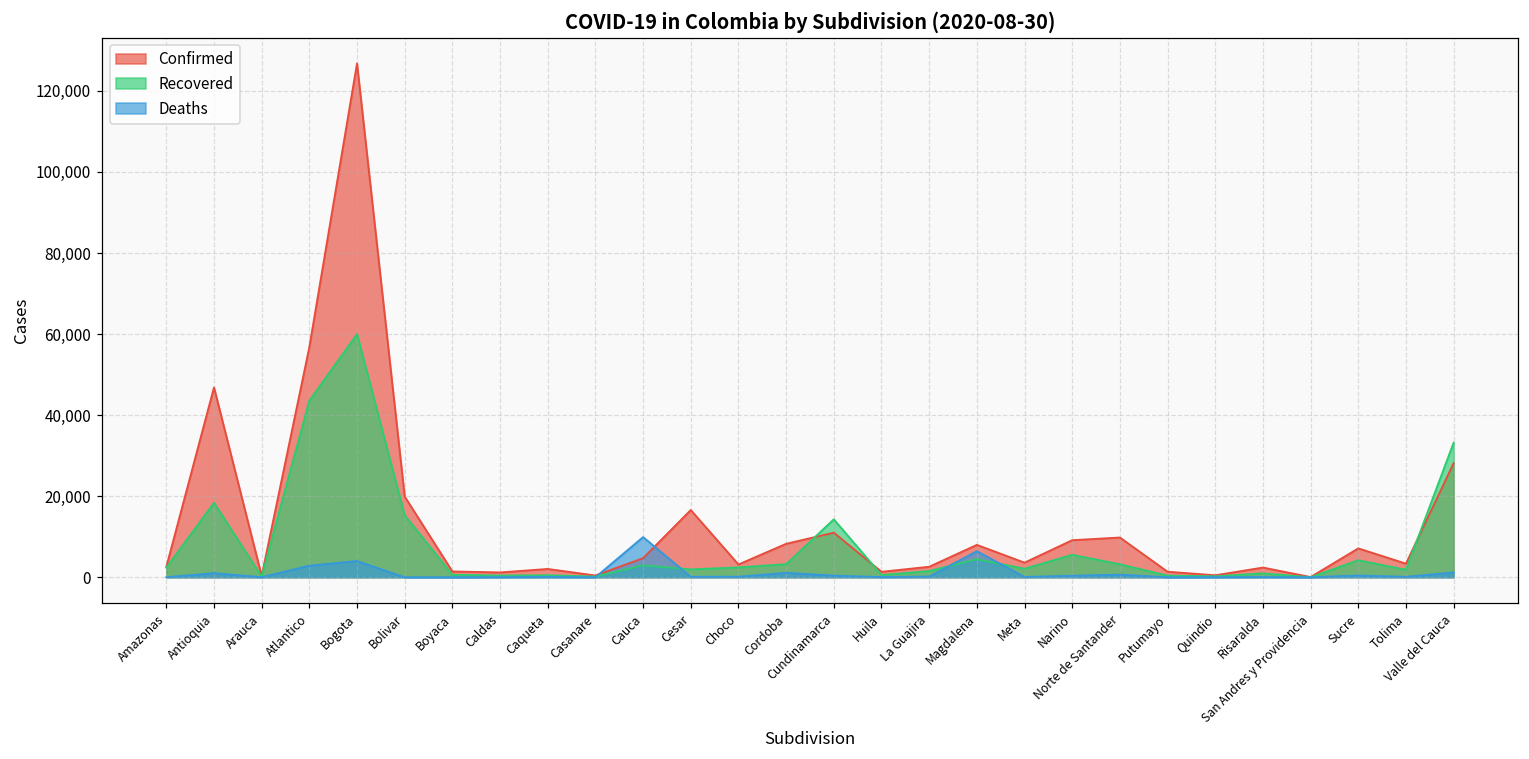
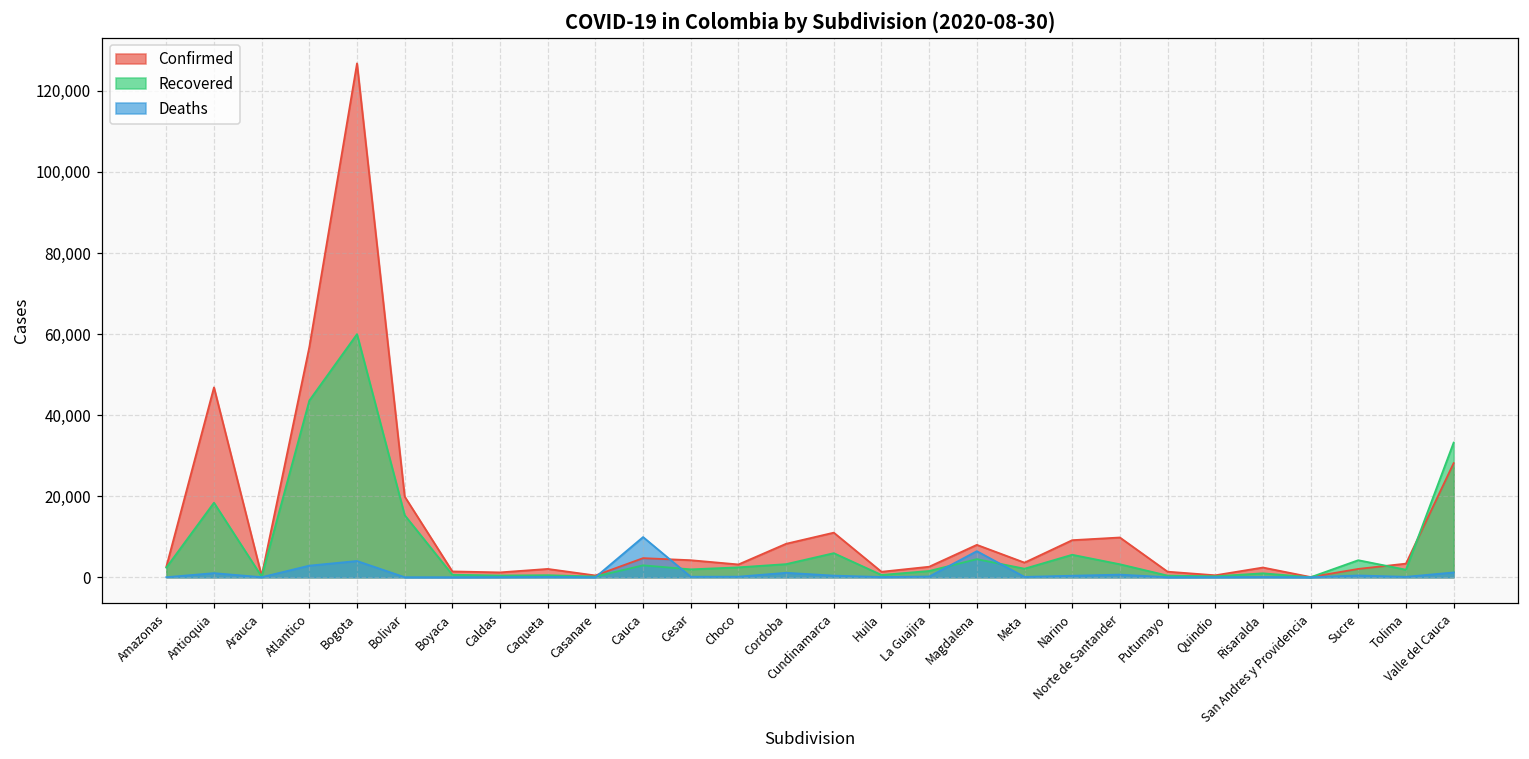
Confirmed, Cesar: 17,000 -> 4,000
Recovered, Cundinamarca: 14,000 -> 6,000
Confirmed, Sucre: 7,000 -> 2,000
